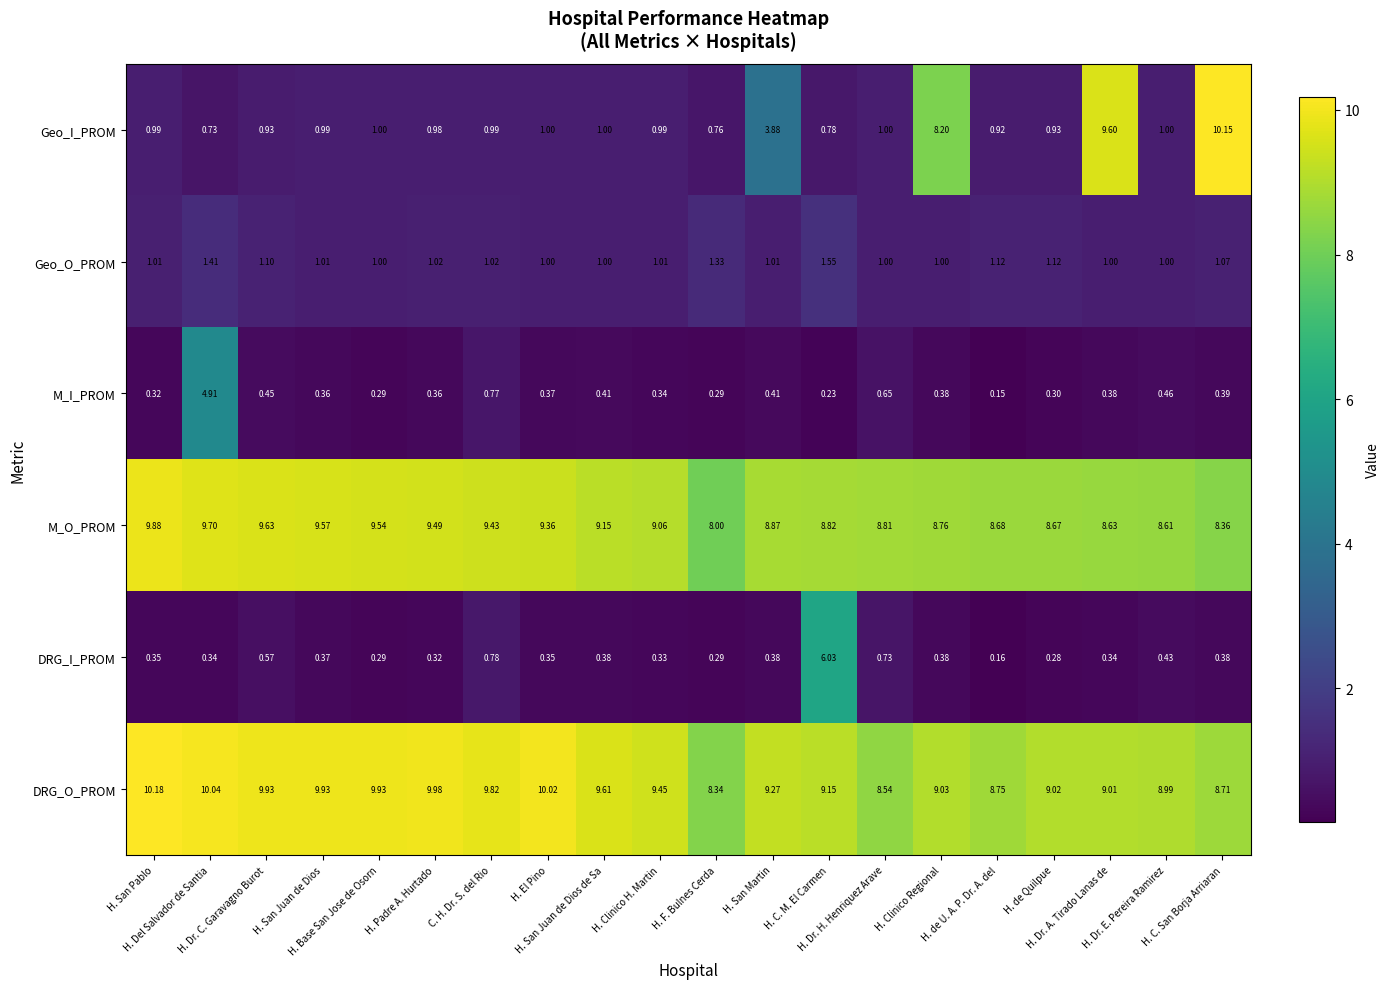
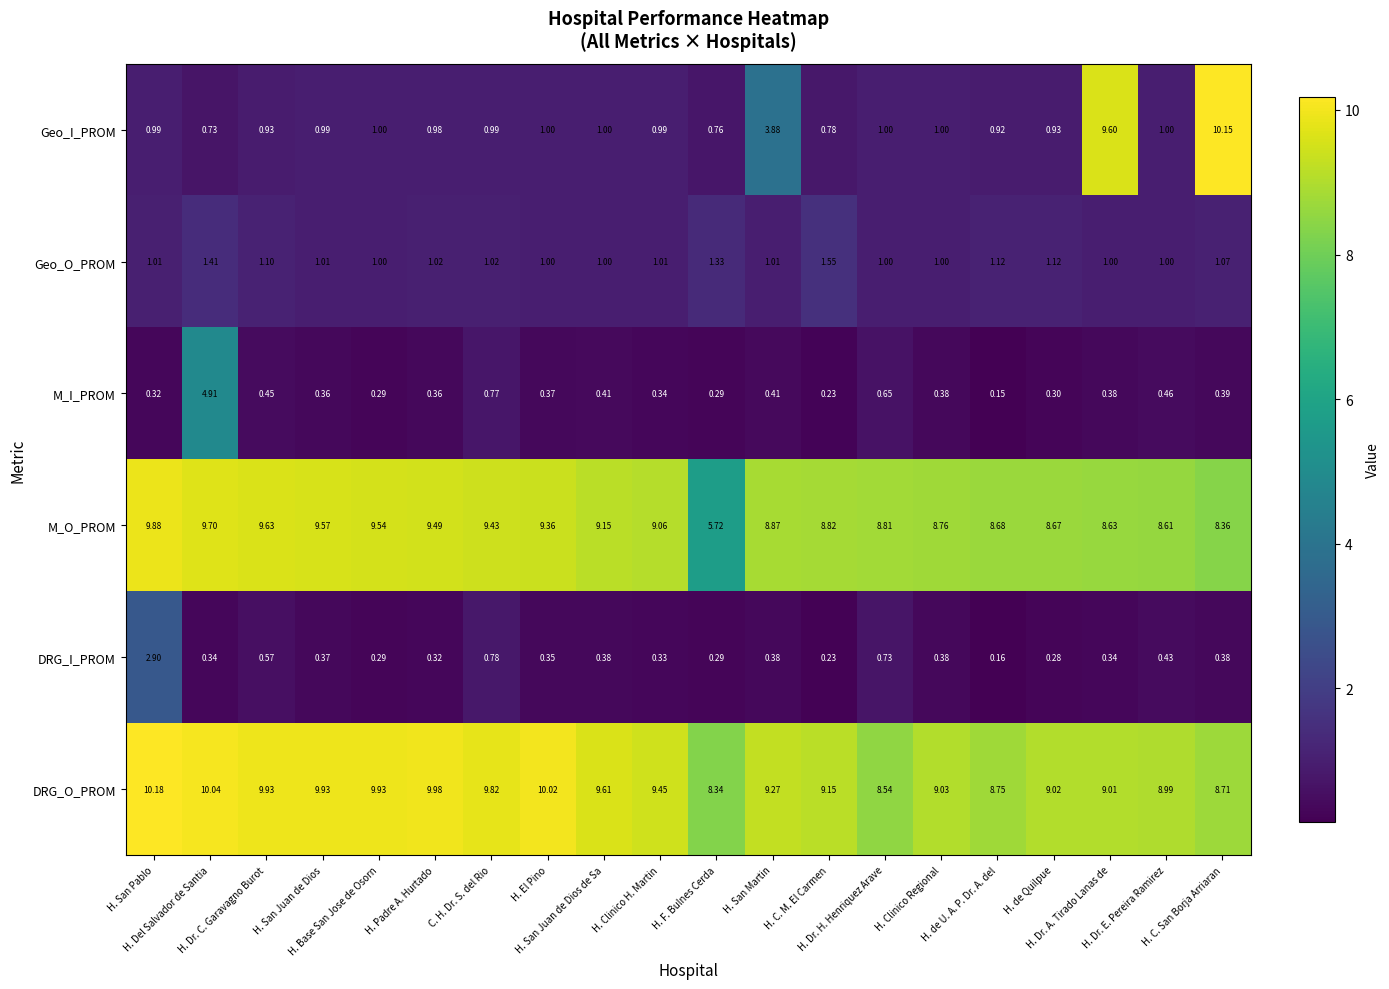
Geo_I_PROM, H. Clinico Regional: 8.20 -> 1.00
M_O_PROM, H. F. Bulnes Cerda: 8.00 -> 5.72
DRG_I_PROM, H. San Pablo: 0.35 -> 2.90
DRG_I_PROM, H. C. M. El Carmen: 6.03 -> 0.23
